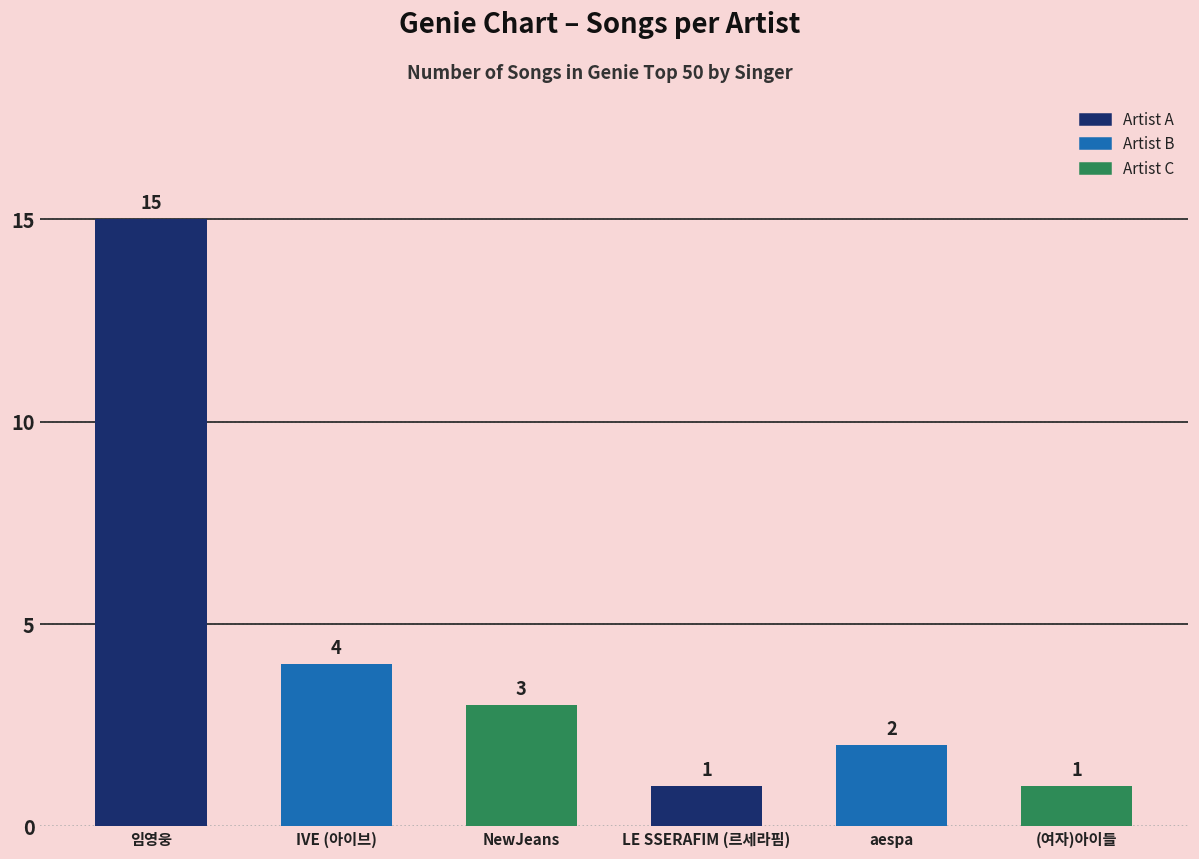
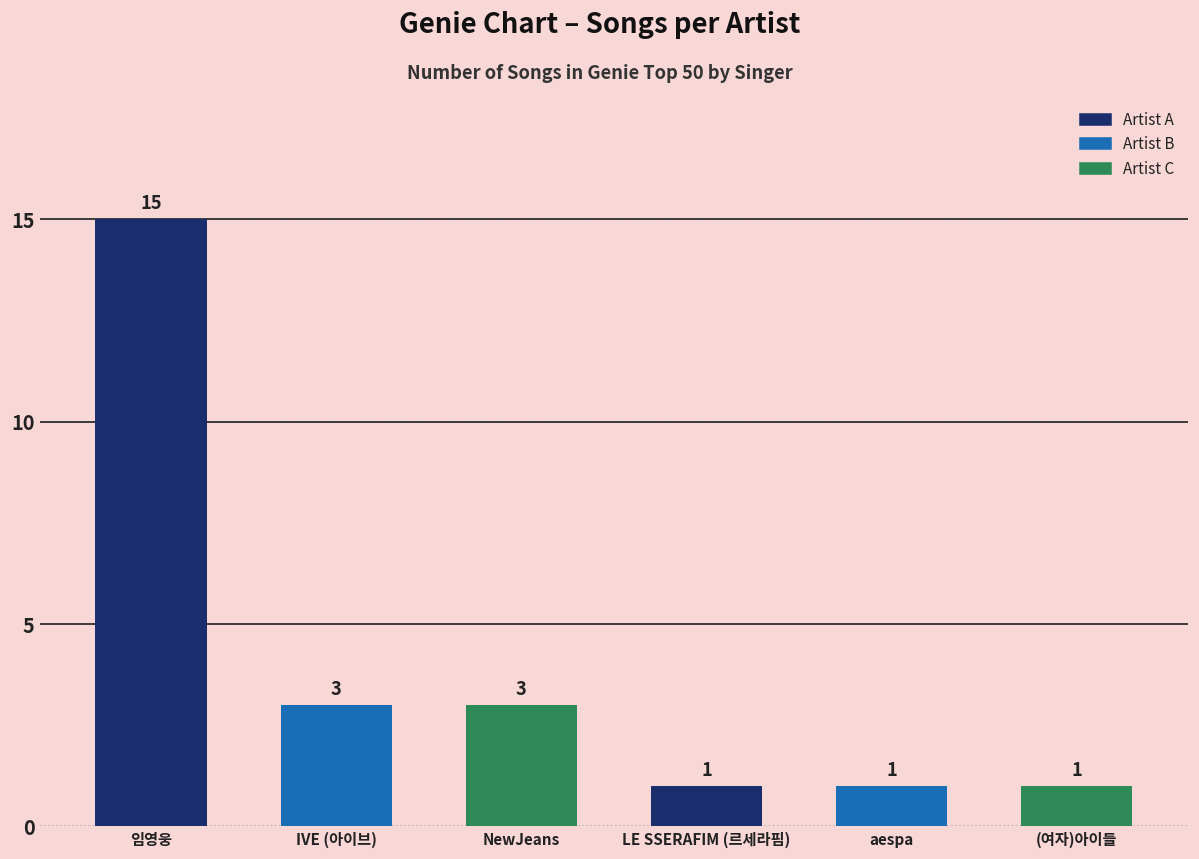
IVE (아이브): 4 -> 3
aespa: 2 -> 1
